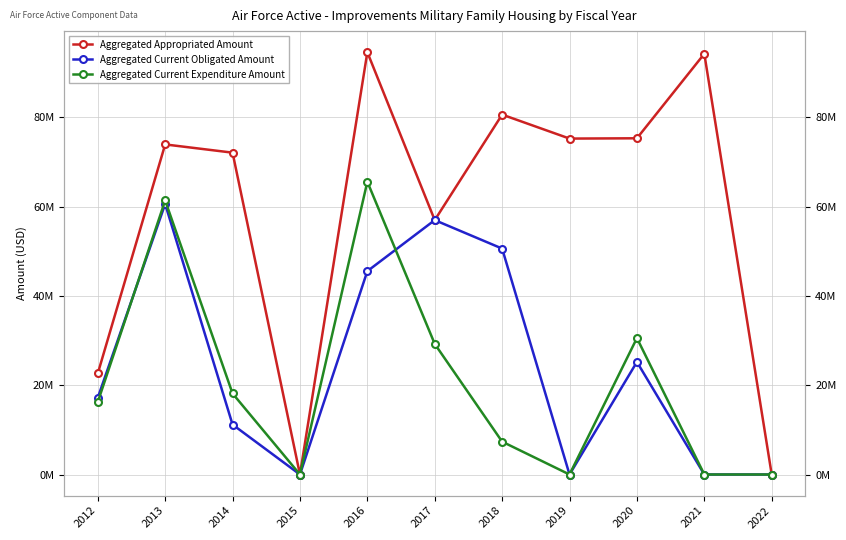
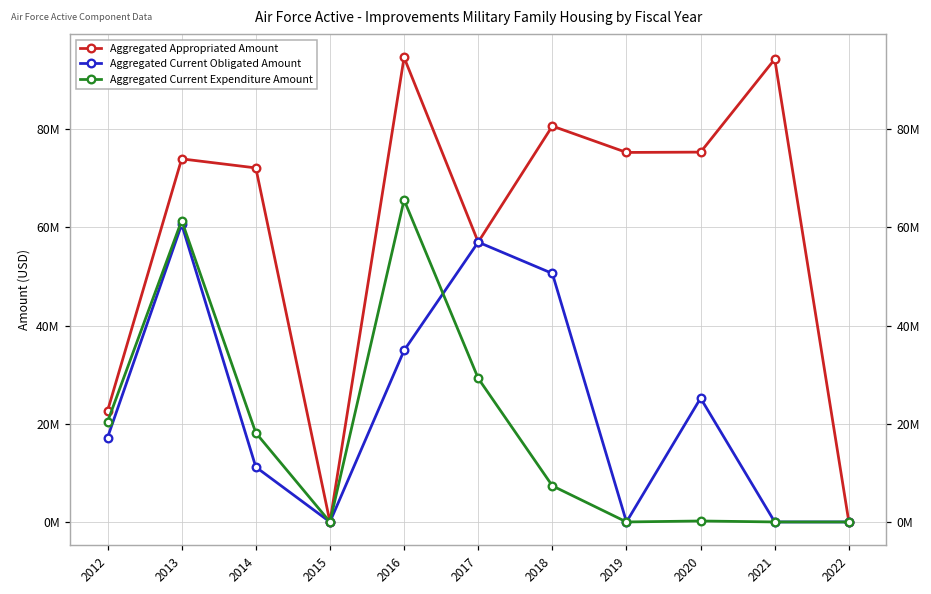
Aggregated Current Expenditure Amount, 2012: 16000000 -> 20000000
Aggregated Current Obligated Amount, 2016: 46000000 -> 35000000
Aggregated Current Expenditure Amount, 2020: 31000000 -> 0
